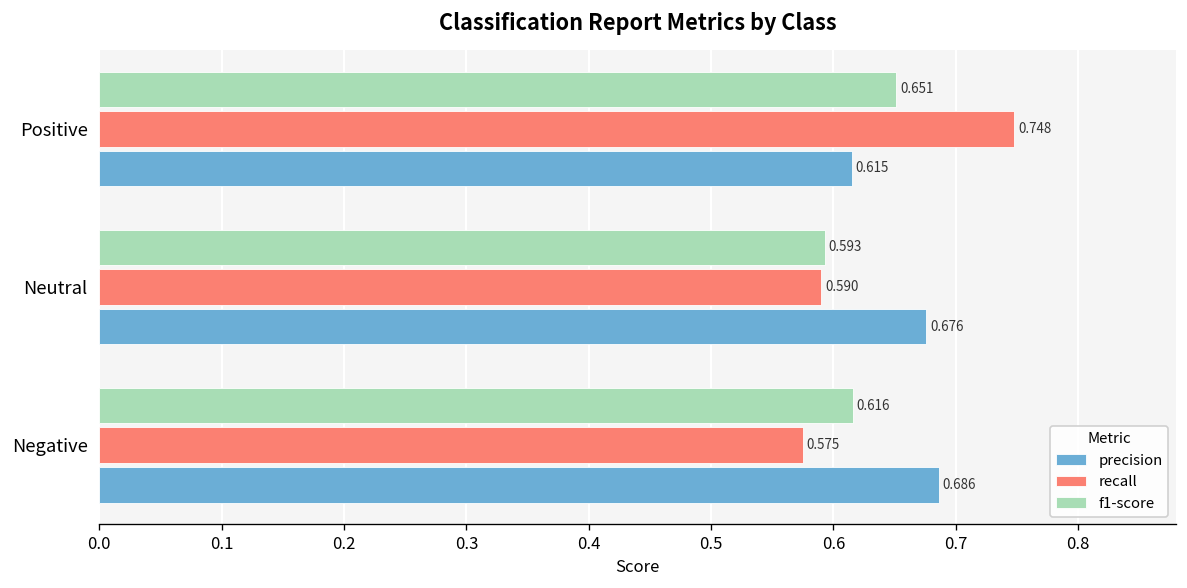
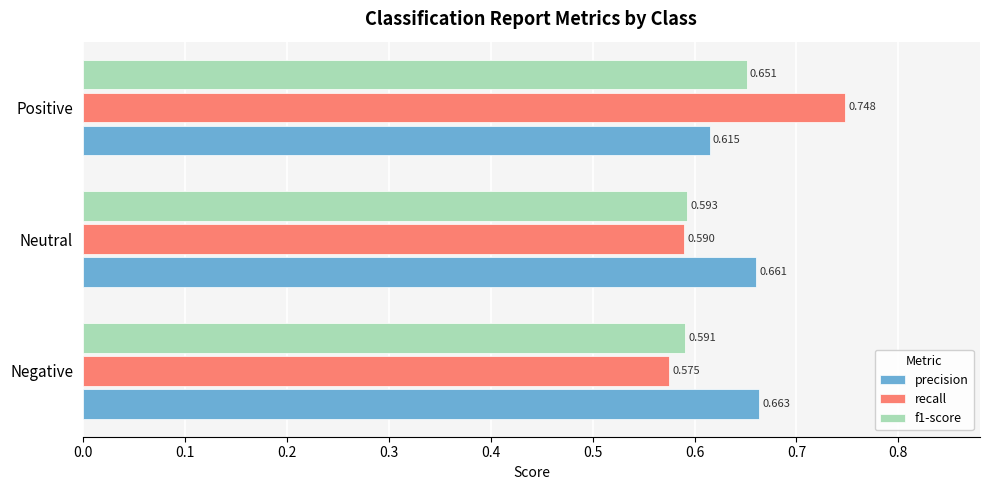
precision, Neutral: 0.676 -> 0.661
f1-score, Negative: 0.616 -> 0.591
precision, Negative: 0.686 -> 0.663
